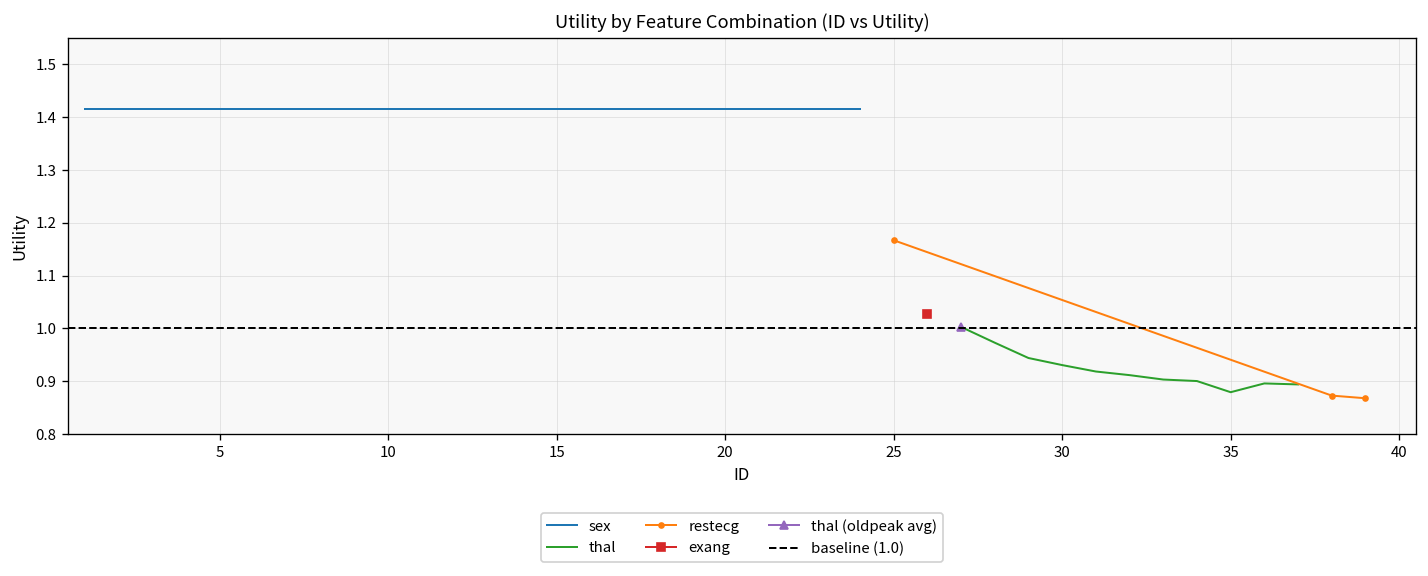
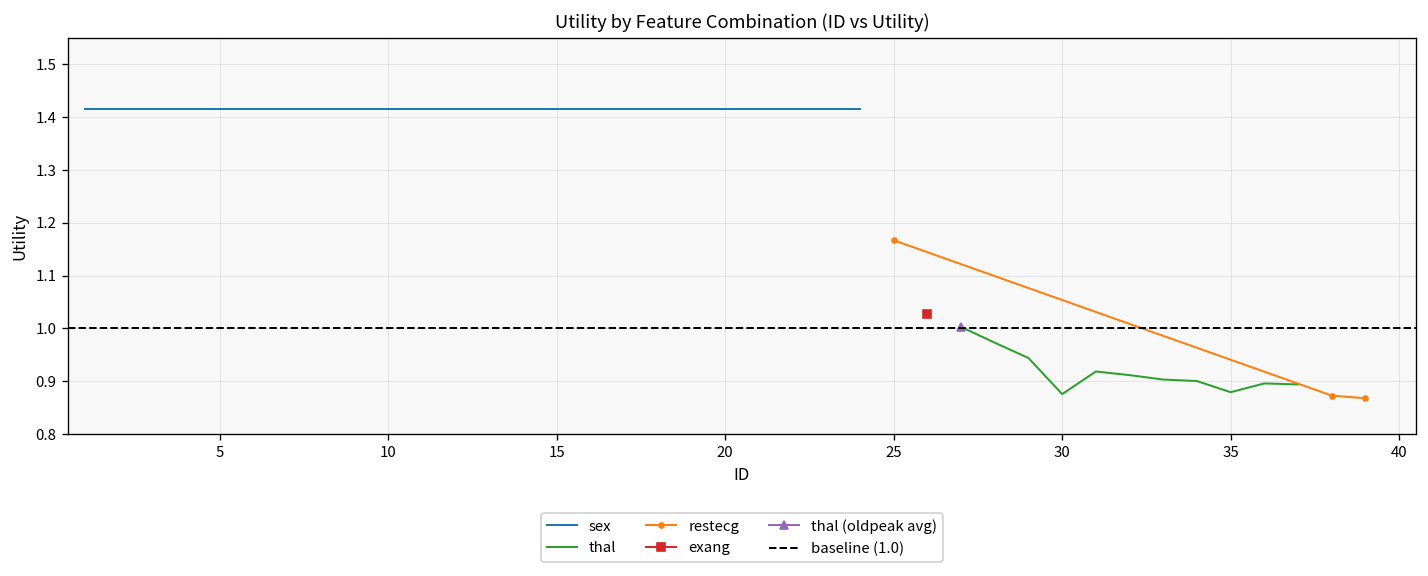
thal, 30: 0.93 -> 0.88
